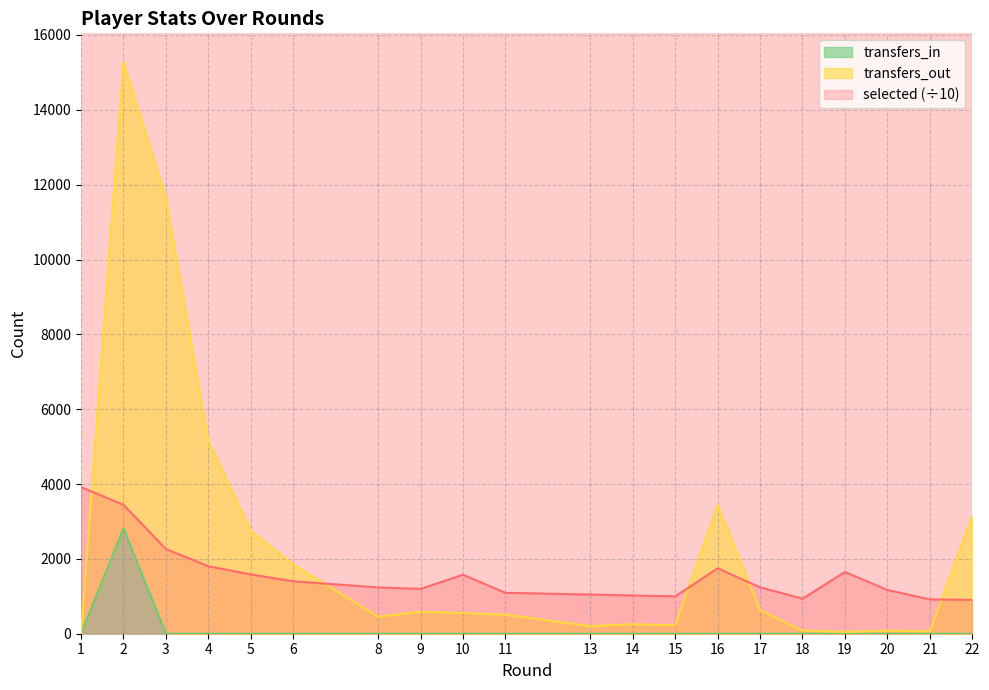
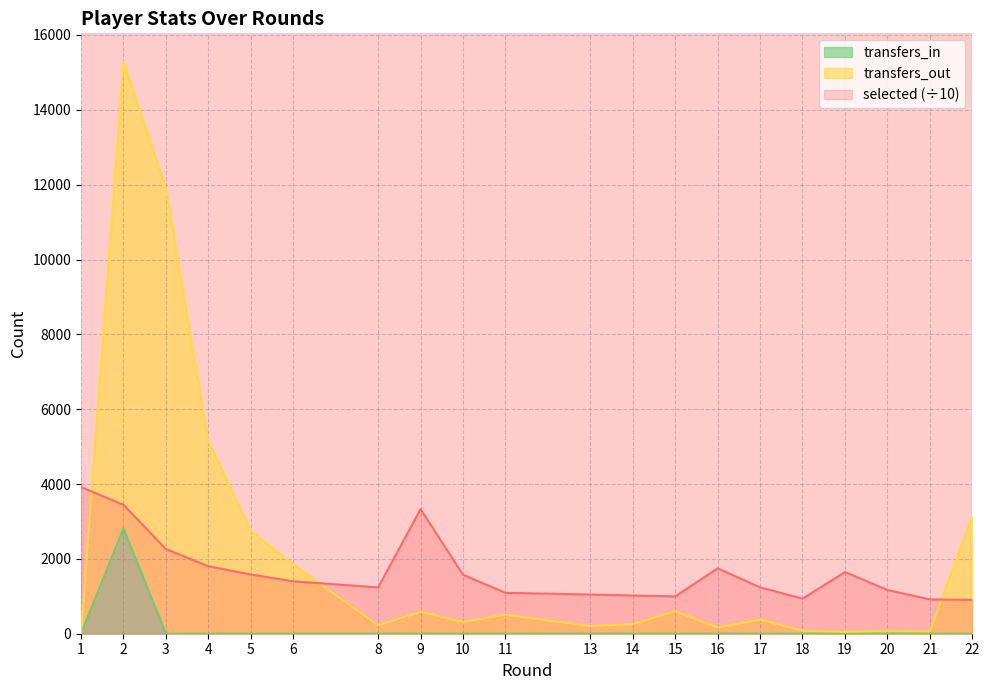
transfers_out, 3: 11600 -> 11900
transfers_out, 8: 500 -> 200
selected (÷10), 9: 1200 -> 3300
transfers_out, 10: 600 -> 300
transfers_out, 15: 200 -> 600
transfers_out, 16: 3400 -> 200
transfers_out, 17: 600 -> 400
